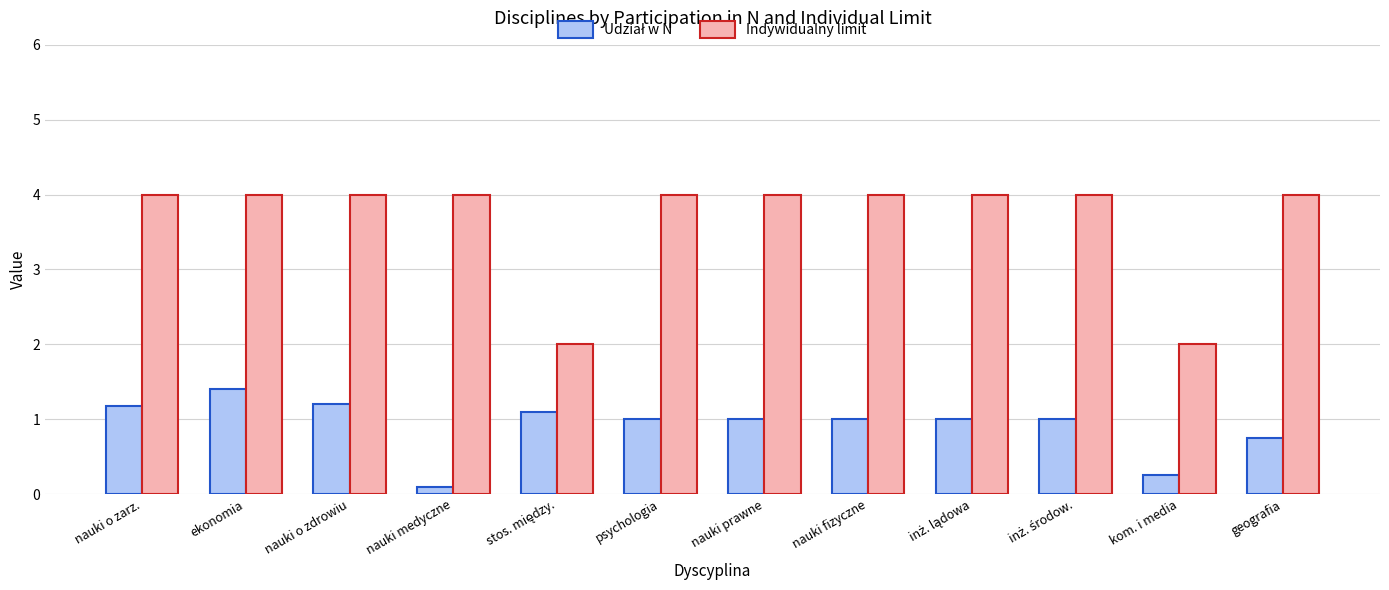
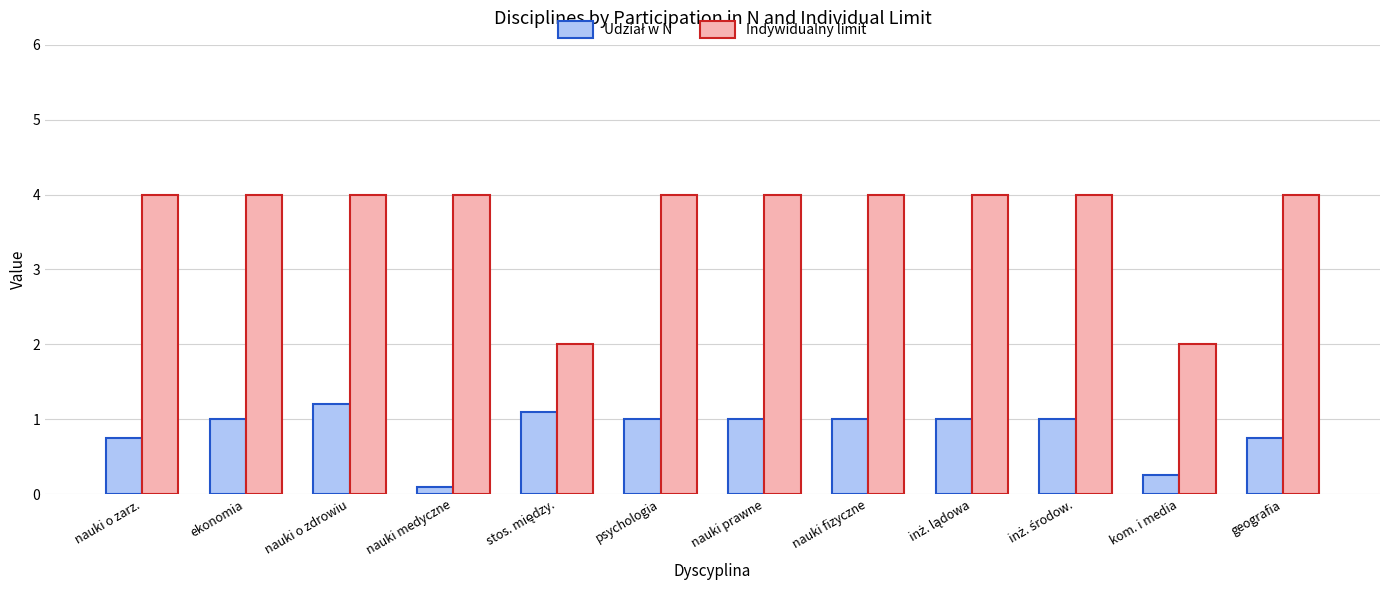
Udział w N, nauki o zarz.: 1.2 -> 0.8
Udział w N, ekonomia: 1.4 -> 1.0
